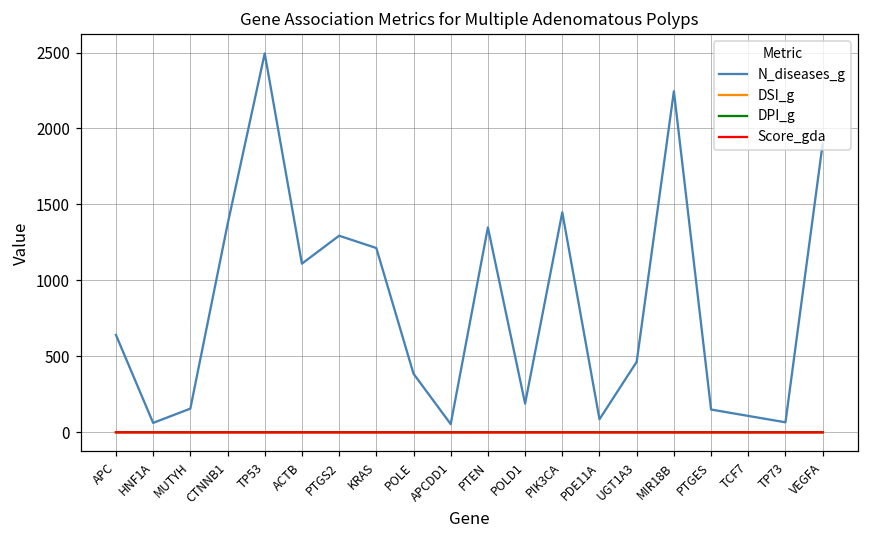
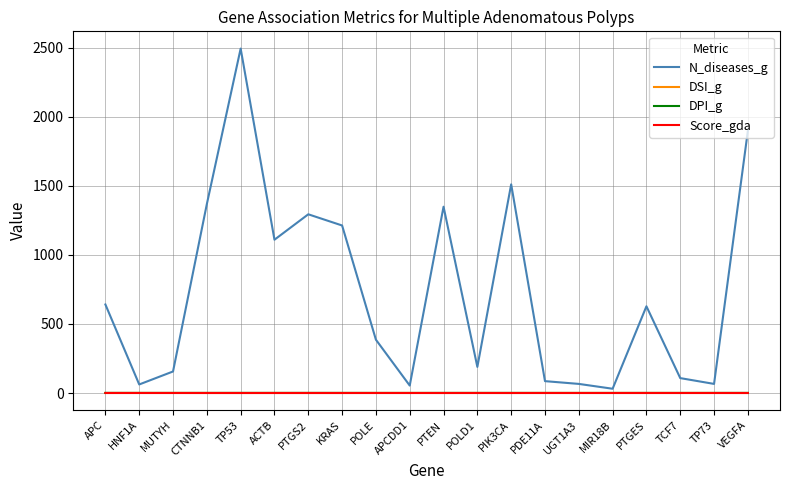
N_diseases_g, PIK3CA: 1450 -> 1510
N_diseases_g, UGT1A3: 460 -> 70
N_diseases_g, MIR18B: 2250 -> 30
N_diseases_g, PTGES: 150 -> 630
